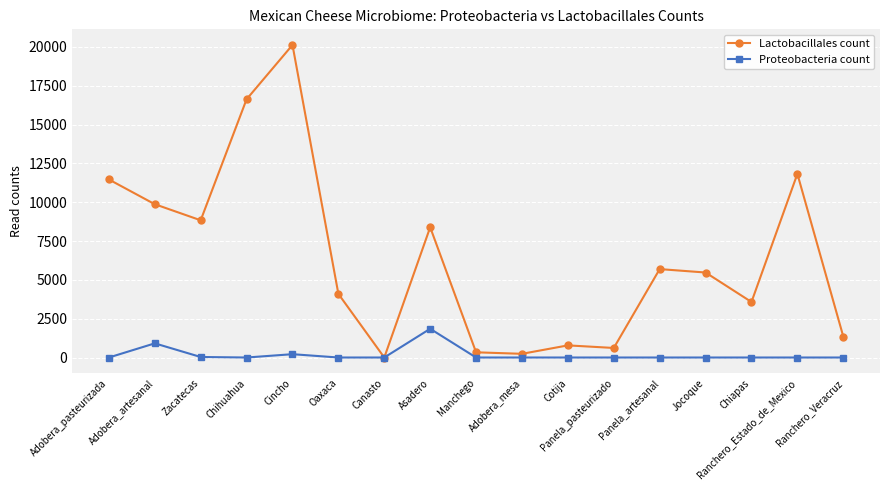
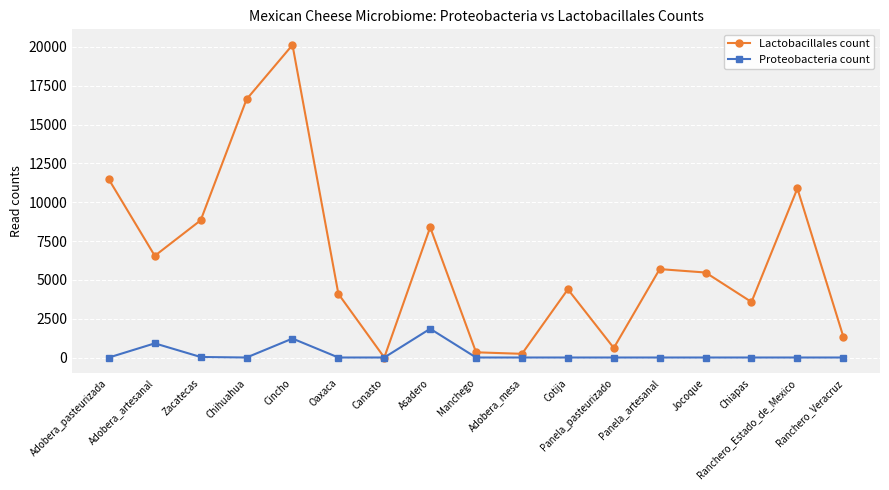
Lactobacillales count, Adobera_artesanal: 9900 -> 6500
Proteobacteria count, Cincho: 200 -> 1200
Lactobacillales count, Cotija: 800 -> 4400
Lactobacillales count, Ranchero_Estado_de_Mexico: 11800 -> 10900
